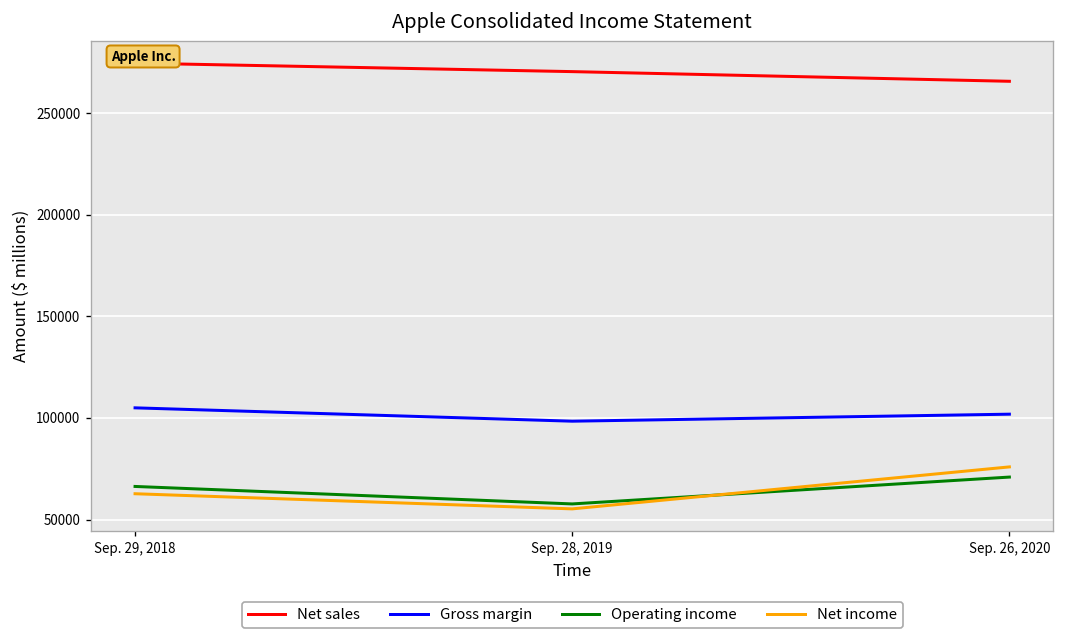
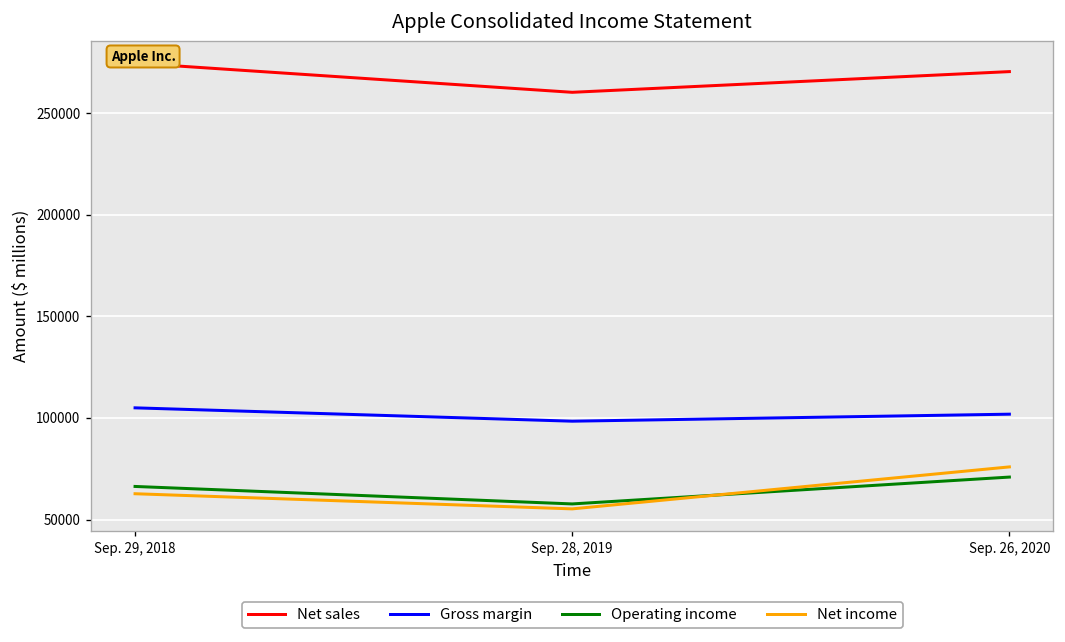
Net sales, Sep. 28, 2019: 270000 -> 260000
Net sales, Sep. 26, 2020: 266000 -> 270000
